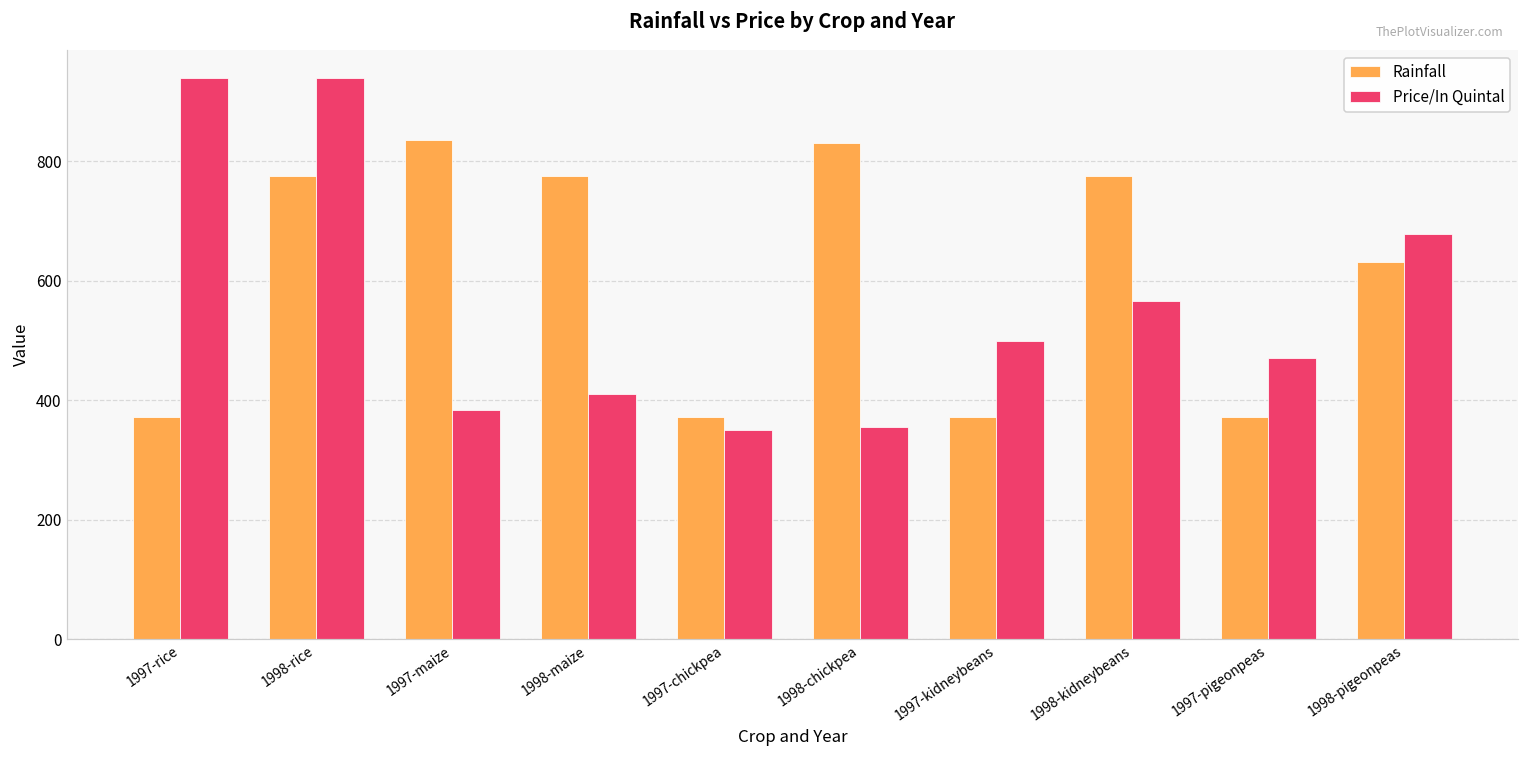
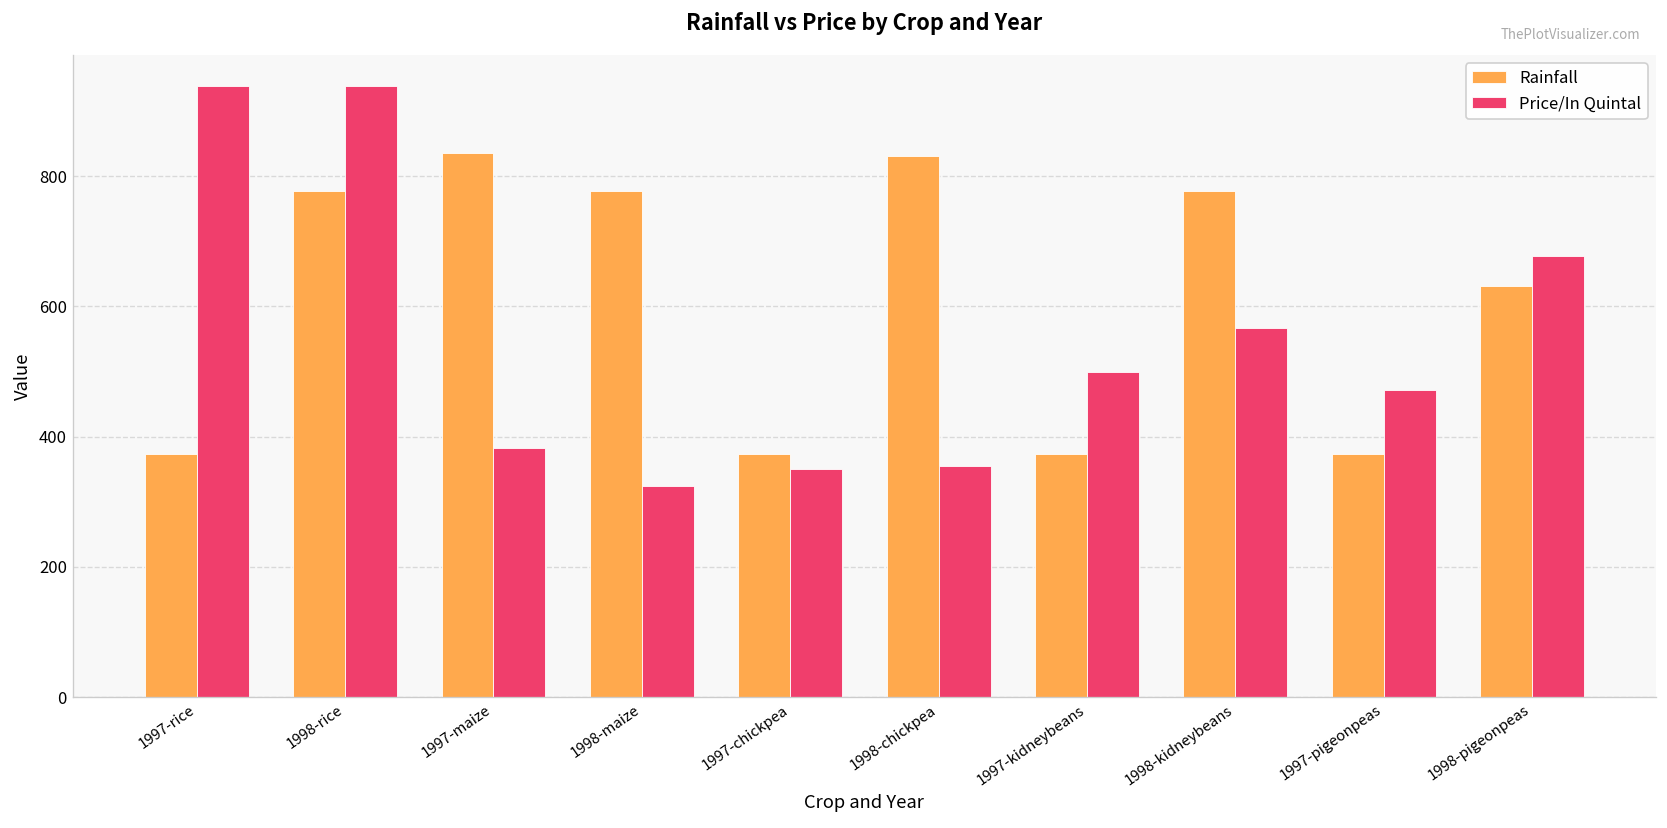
Price/In Quintal, 1998-maize: 410 -> 330
